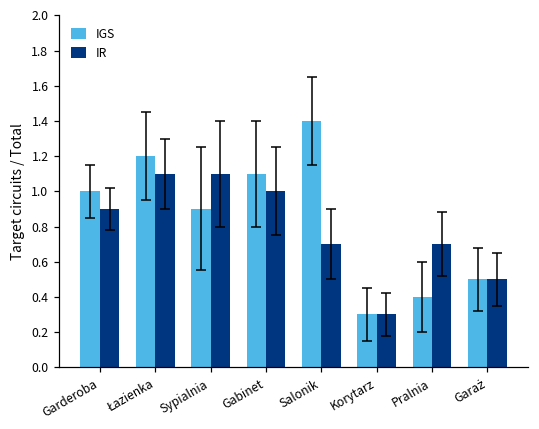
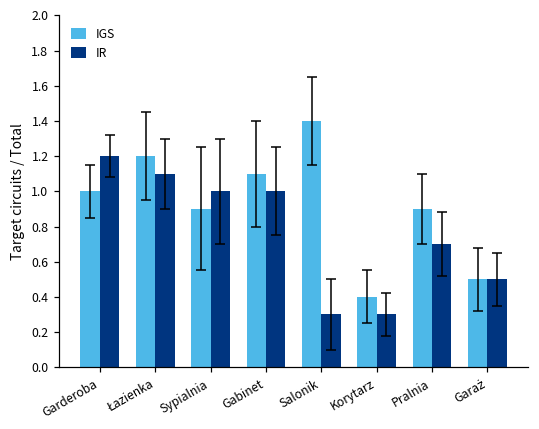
IR, Garderoba: 0.9 -> 1.2
IR, Sypialnia: 1.1 -> 1.0
IR, Salonik: 0.7 -> 0.3
IGS, Korytarz: 0.3 -> 0.4
IGS, Pralnia: 0.4 -> 0.9
